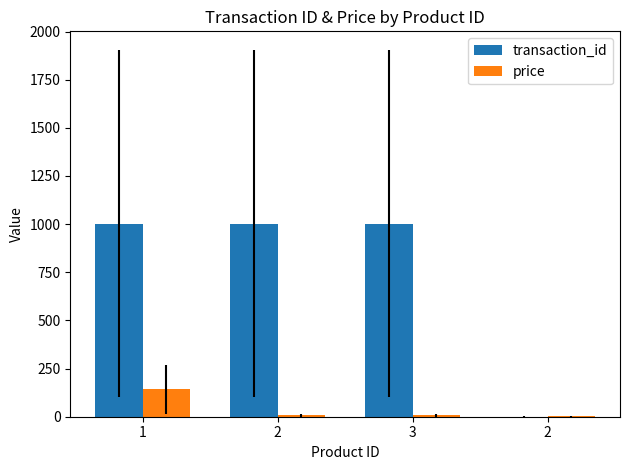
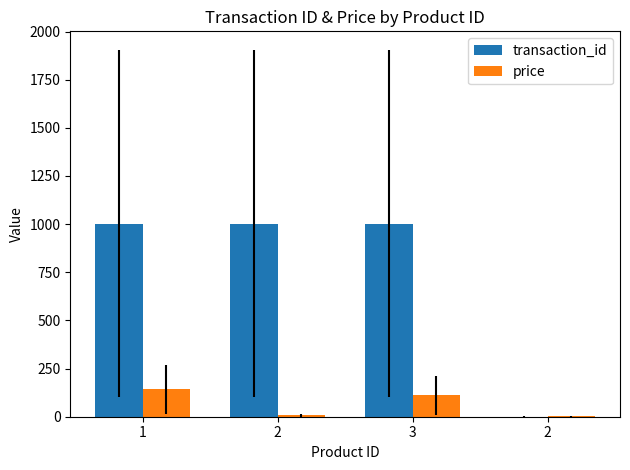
price, 3: 10 -> 110
